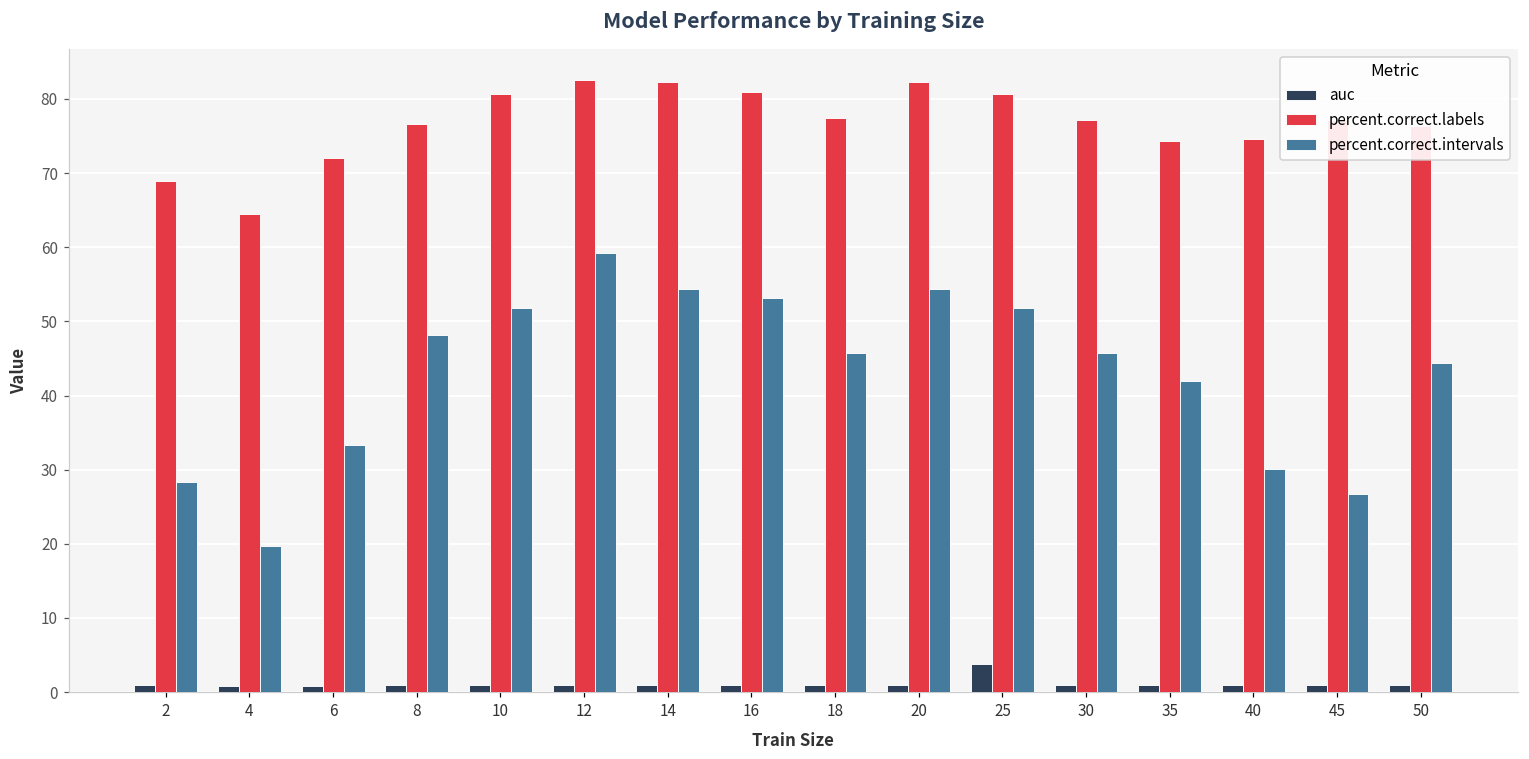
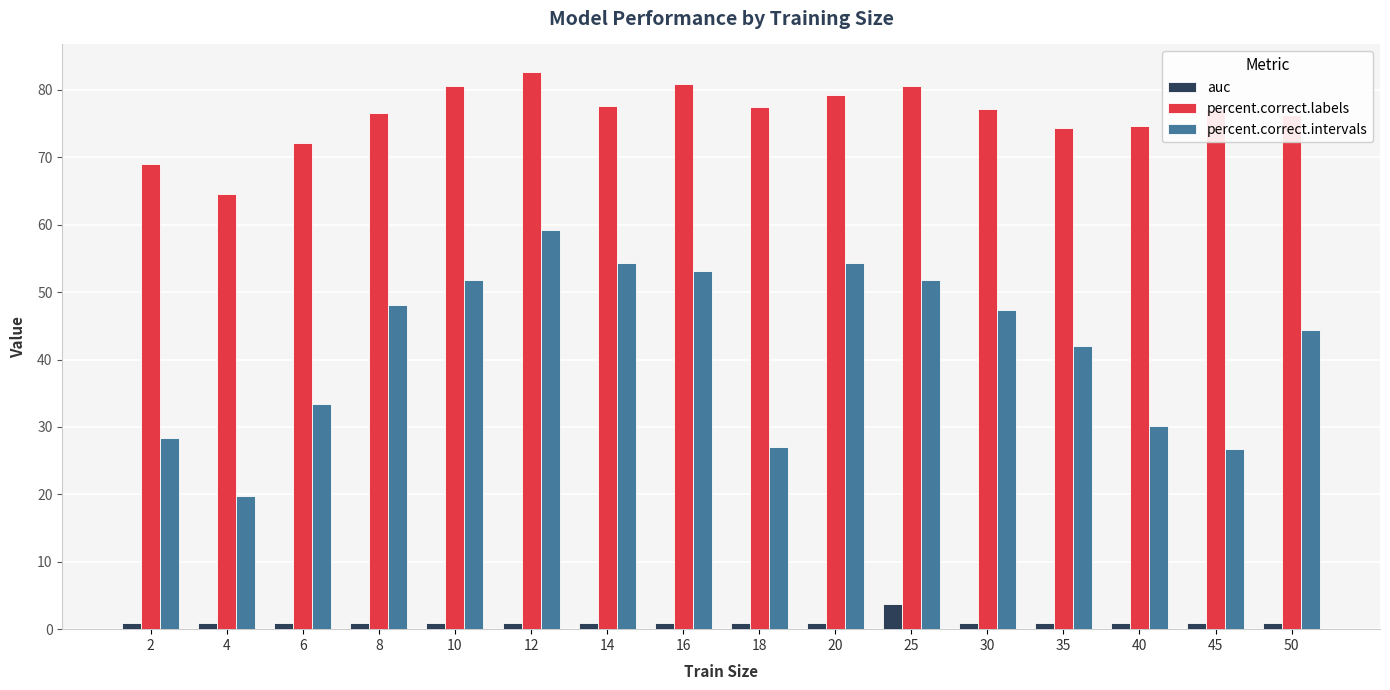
percent.correct.labels, 14: 82 -> 78
percent.correct.intervals, 18: 46 -> 27
percent.correct.labels, 20: 82 -> 79
percent.correct.intervals, 30: 46 -> 47
